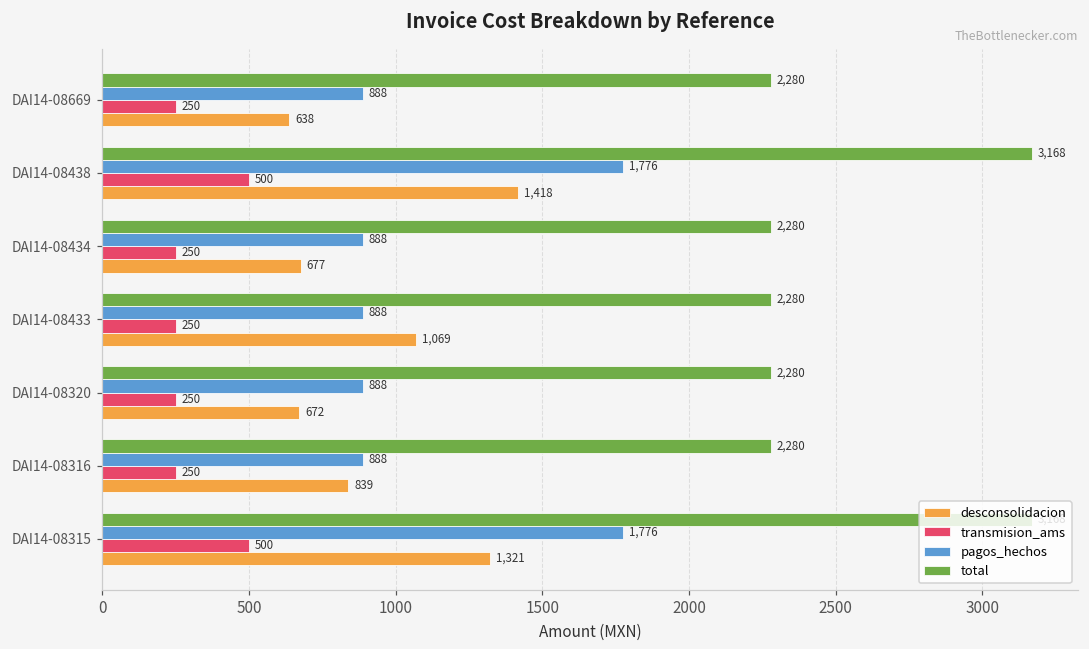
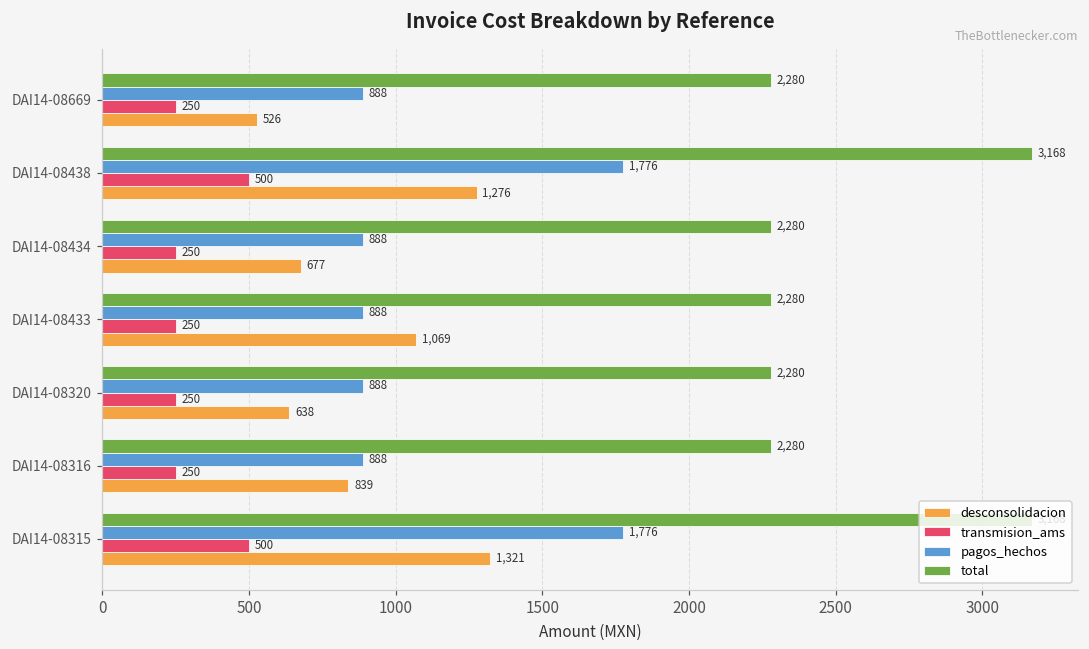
desconsolidacion, DAI14-08669: 638 -> 526
desconsolidacion, DAI14-08438: 1,418 -> 1,276
desconsolidacion, DAI14-08320: 672 -> 638
